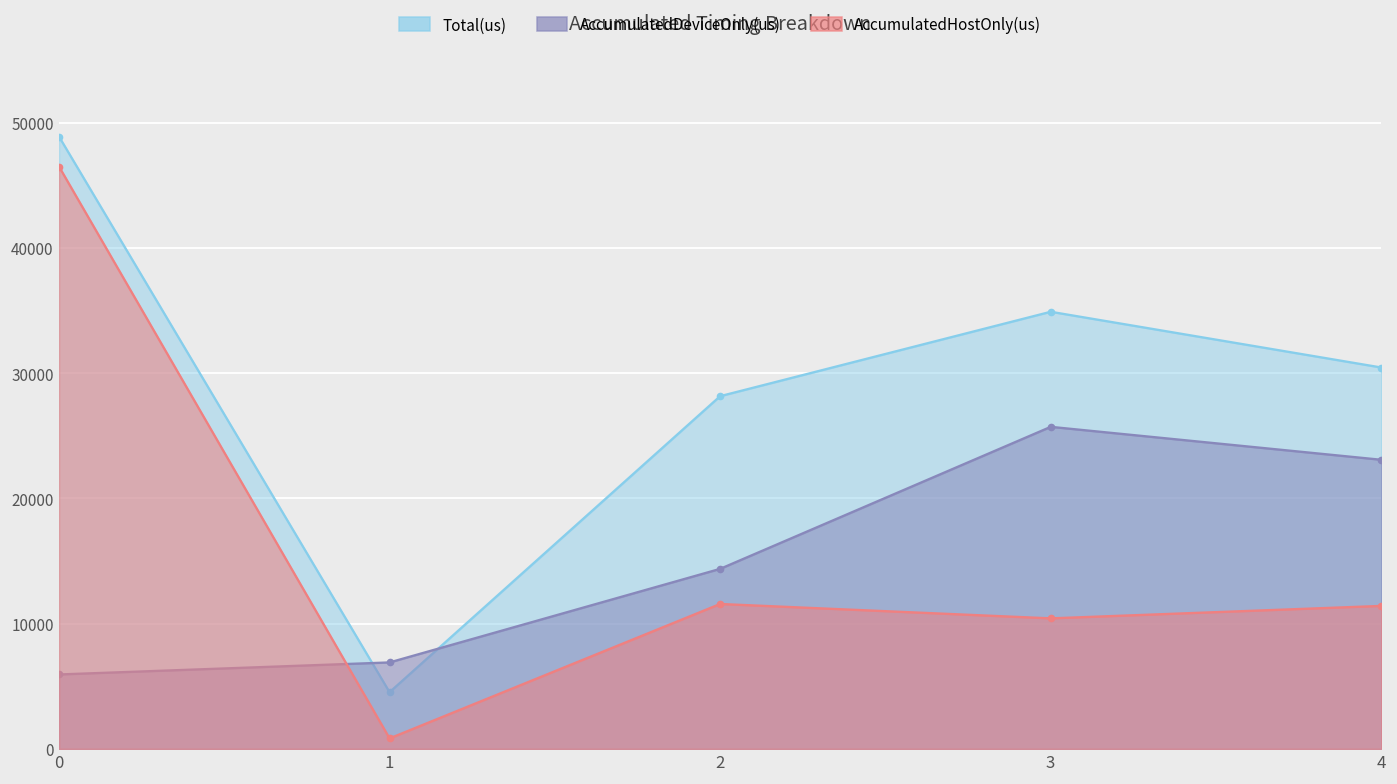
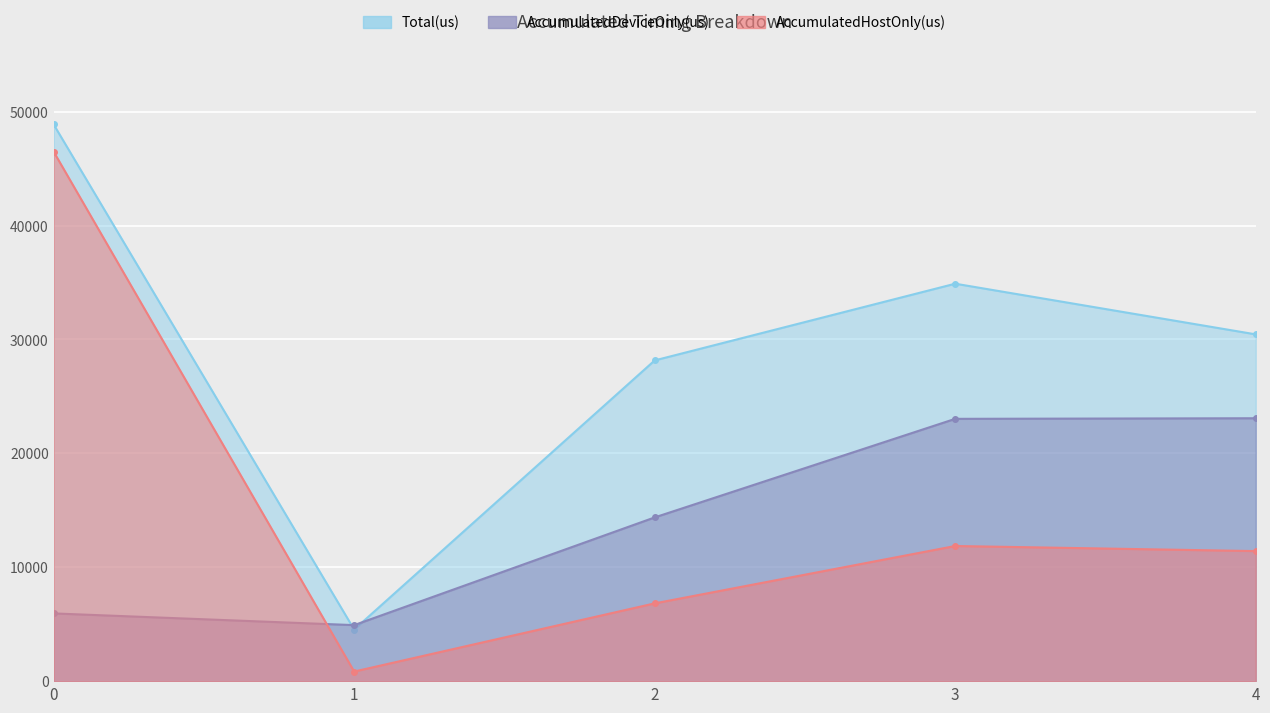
AccumulatedDeviceOnly(us), 1: 6900 -> 4900
AccumulatedHostOnly(us), 2: 11600 -> 6800
AccumulatedDeviceOnly(us), 3: 25700 -> 23000
AccumulatedHostOnly(us), 3: 10400 -> 11900
